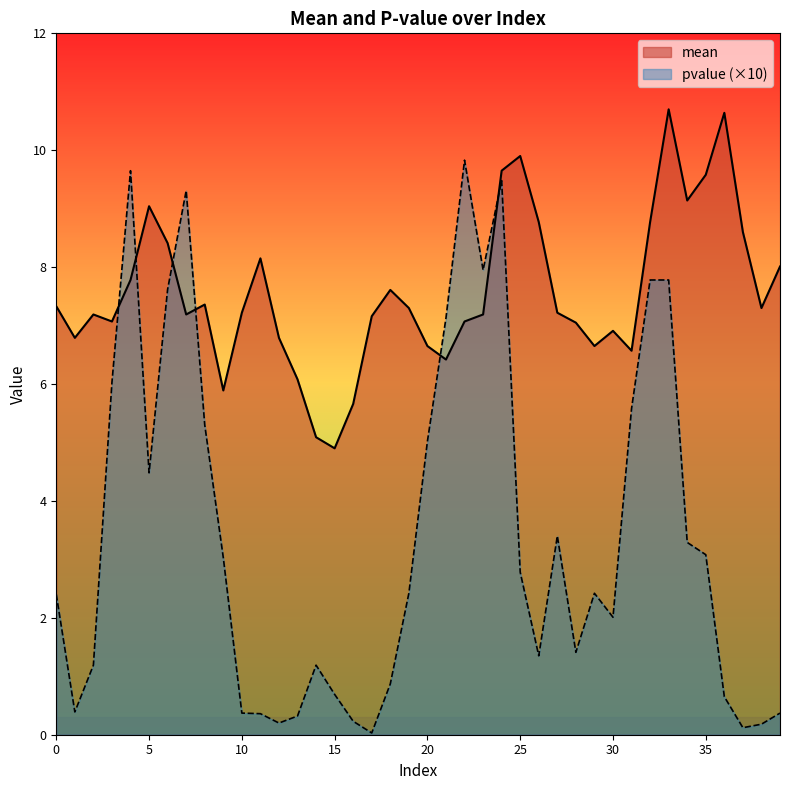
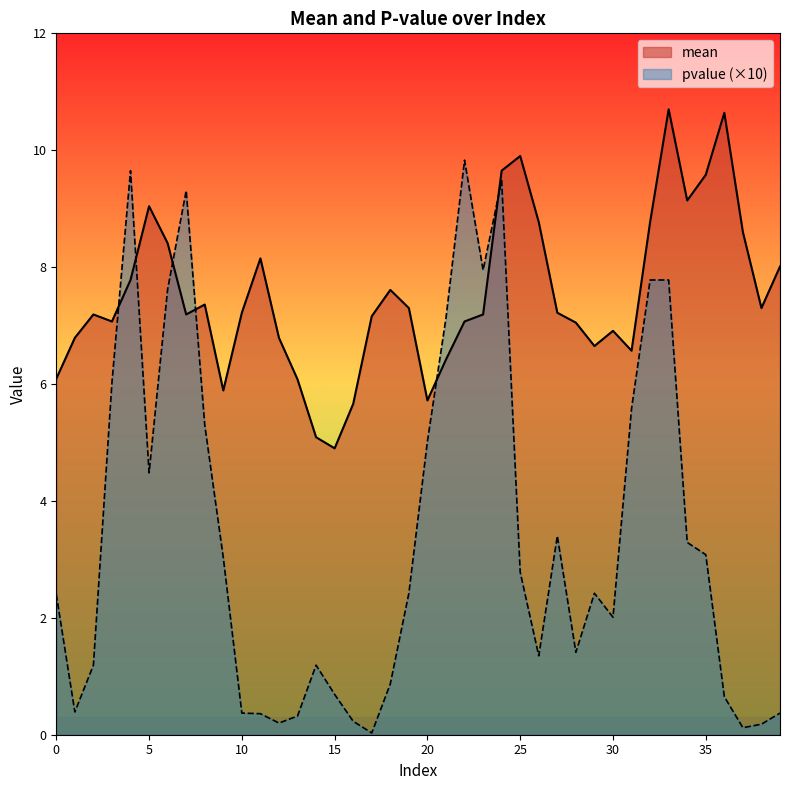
mean, 0: 7.3 -> 6.1
mean, 20: 6.7 -> 5.7
